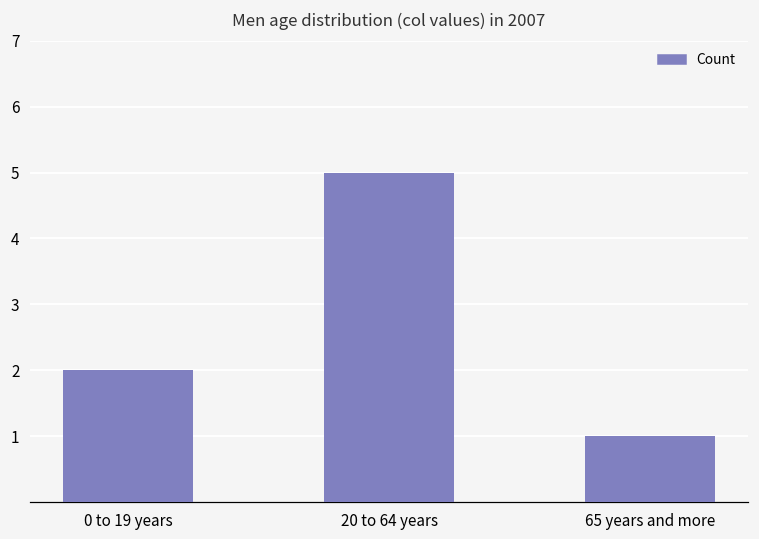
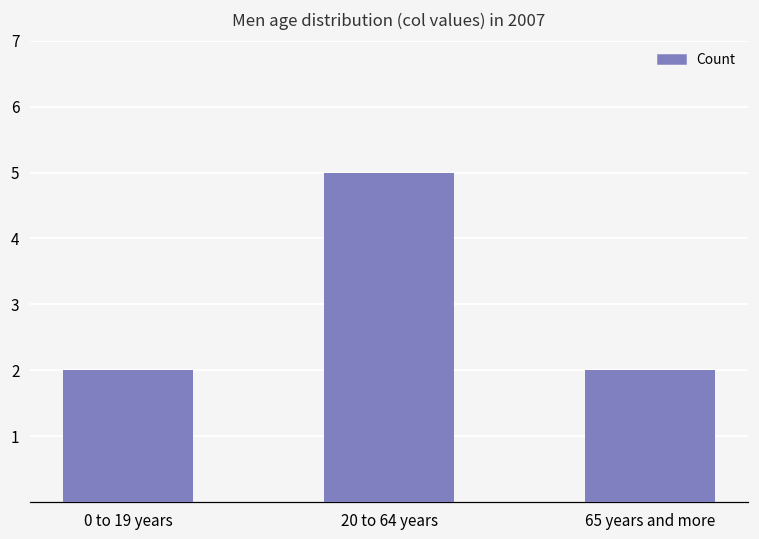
65 years and more: 1 -> 2
